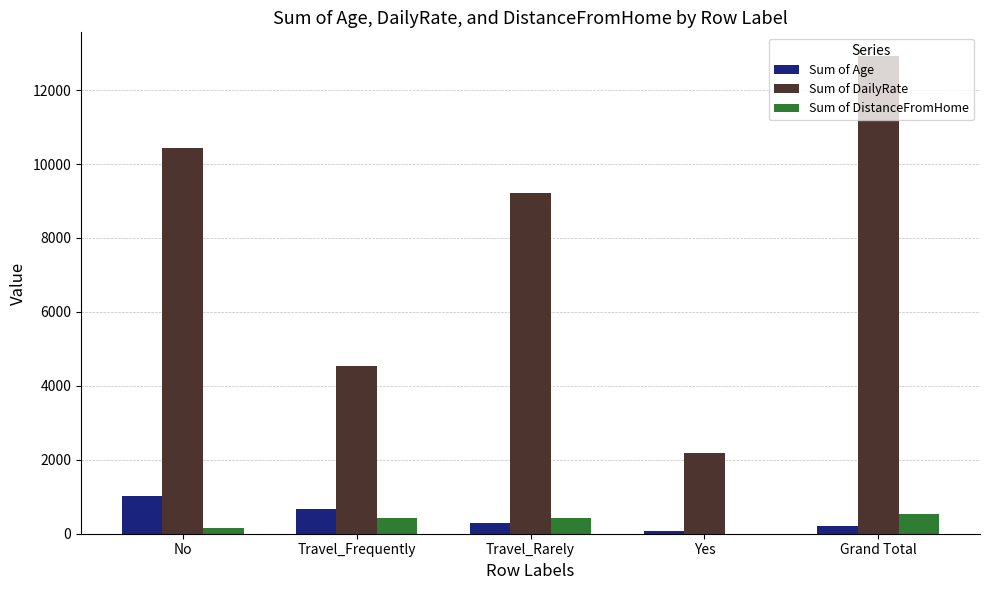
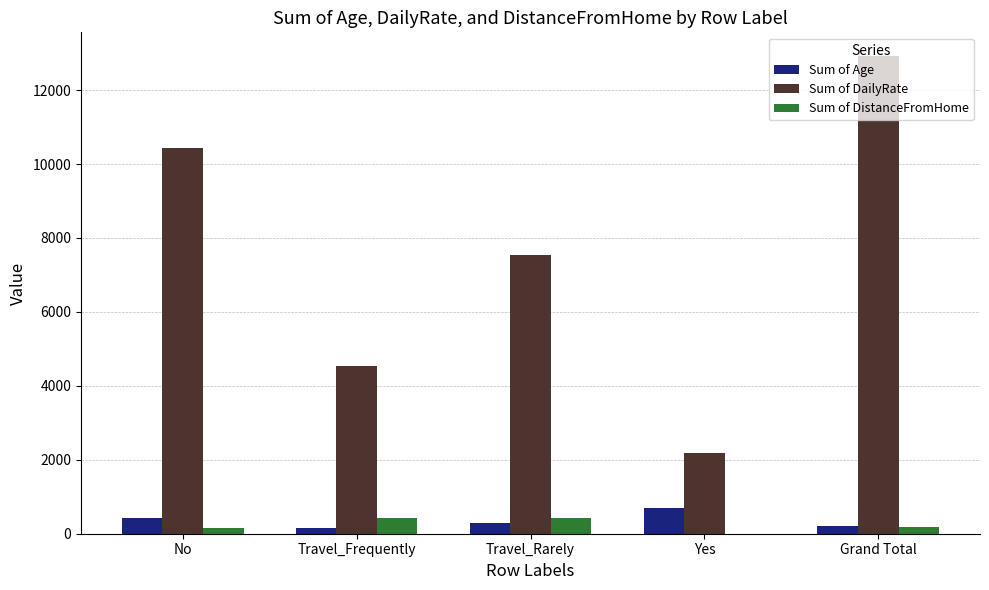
Sum of Age, No: 1000 -> 400
Sum of Age, Travel_Frequently: 700 -> 200
Sum of DailyRate, Travel_Rarely: 9200 -> 7600
Sum of Age, Yes: 100 -> 700
Sum of DistanceFromHome, Grand Total: 500 -> 200
